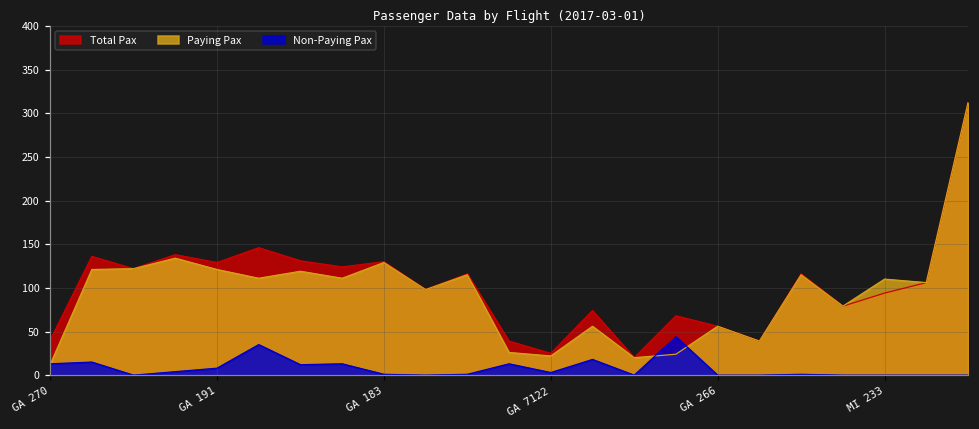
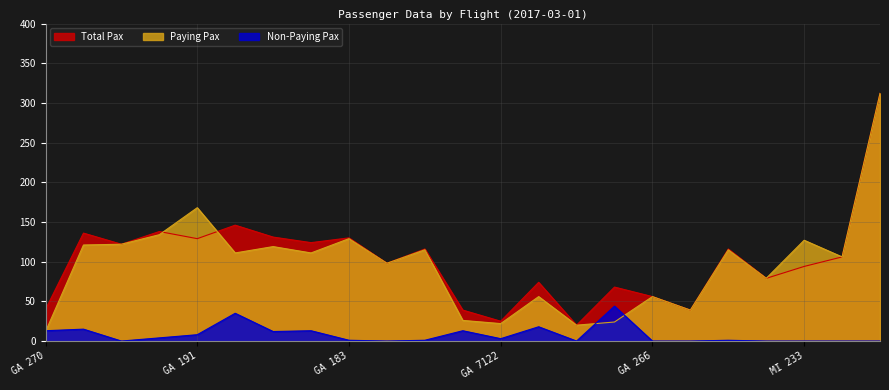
Paying Pax, GA 191: 120 -> 170
Paying Pax, MI 233: 110 -> 130
